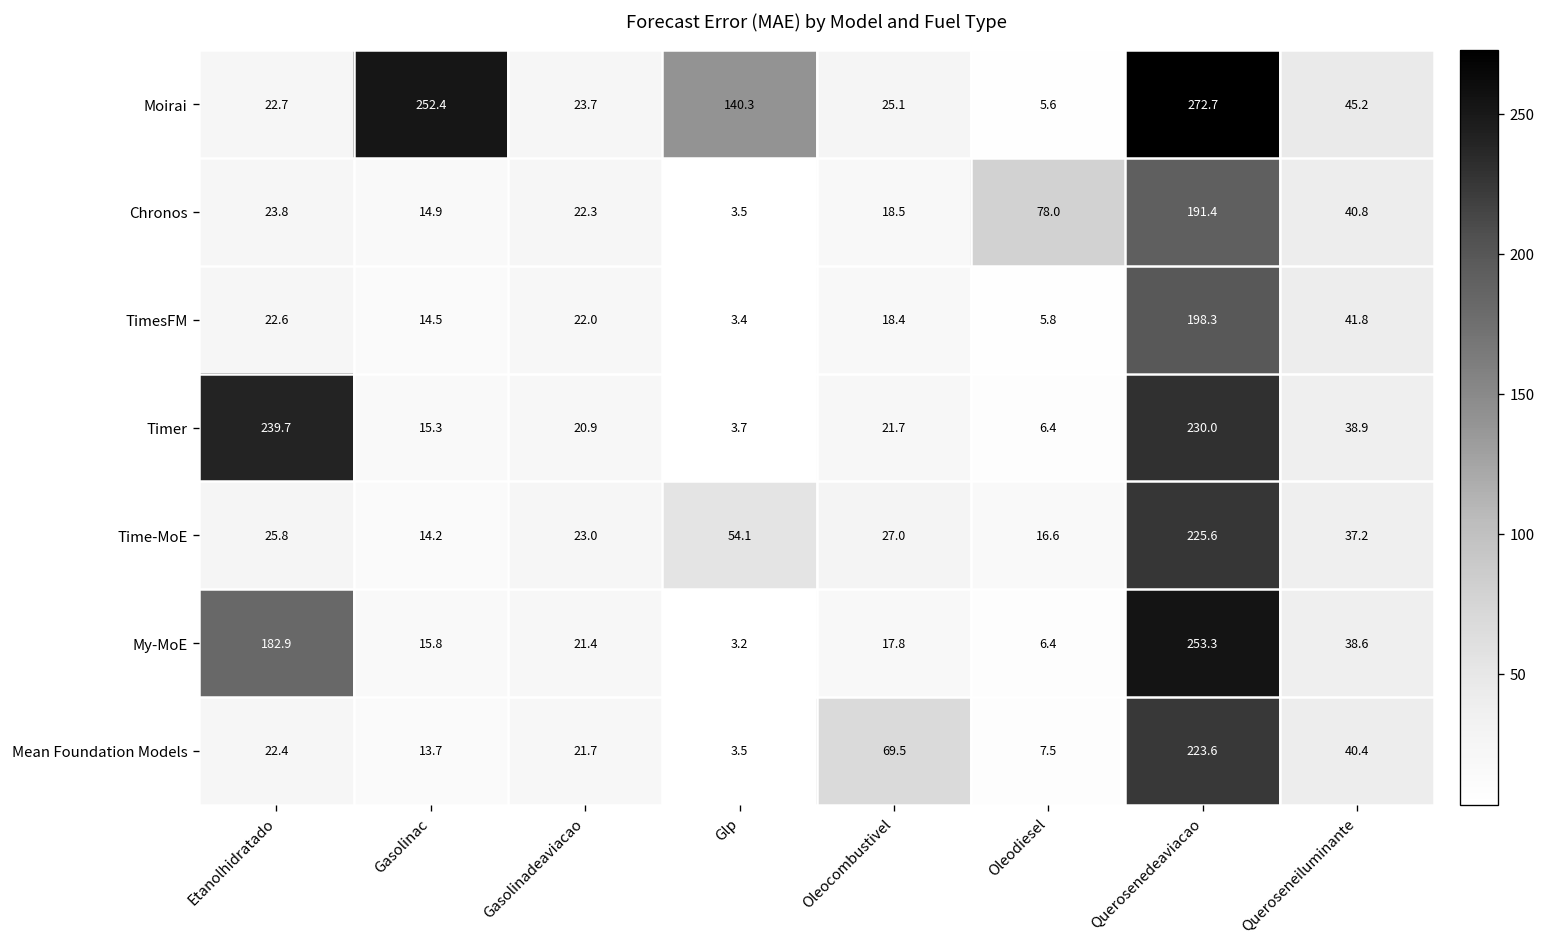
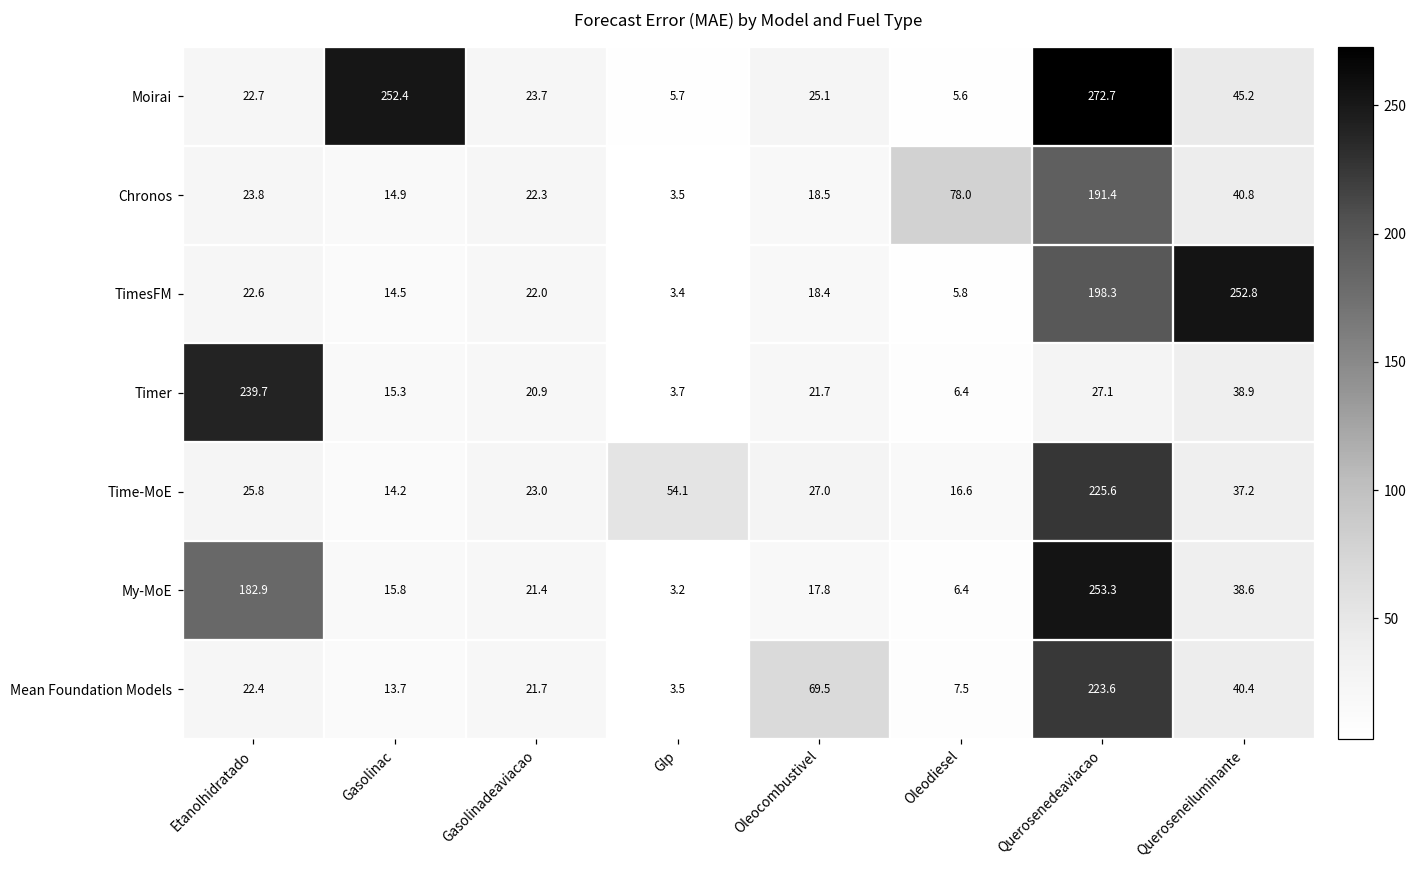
Moirai, Glp: 140.3 -> 5.7
TimesFM, Queroseneiluminante: 41.8 -> 252.8
Timer, Querosenedeaviacao: 230.0 -> 27.1
